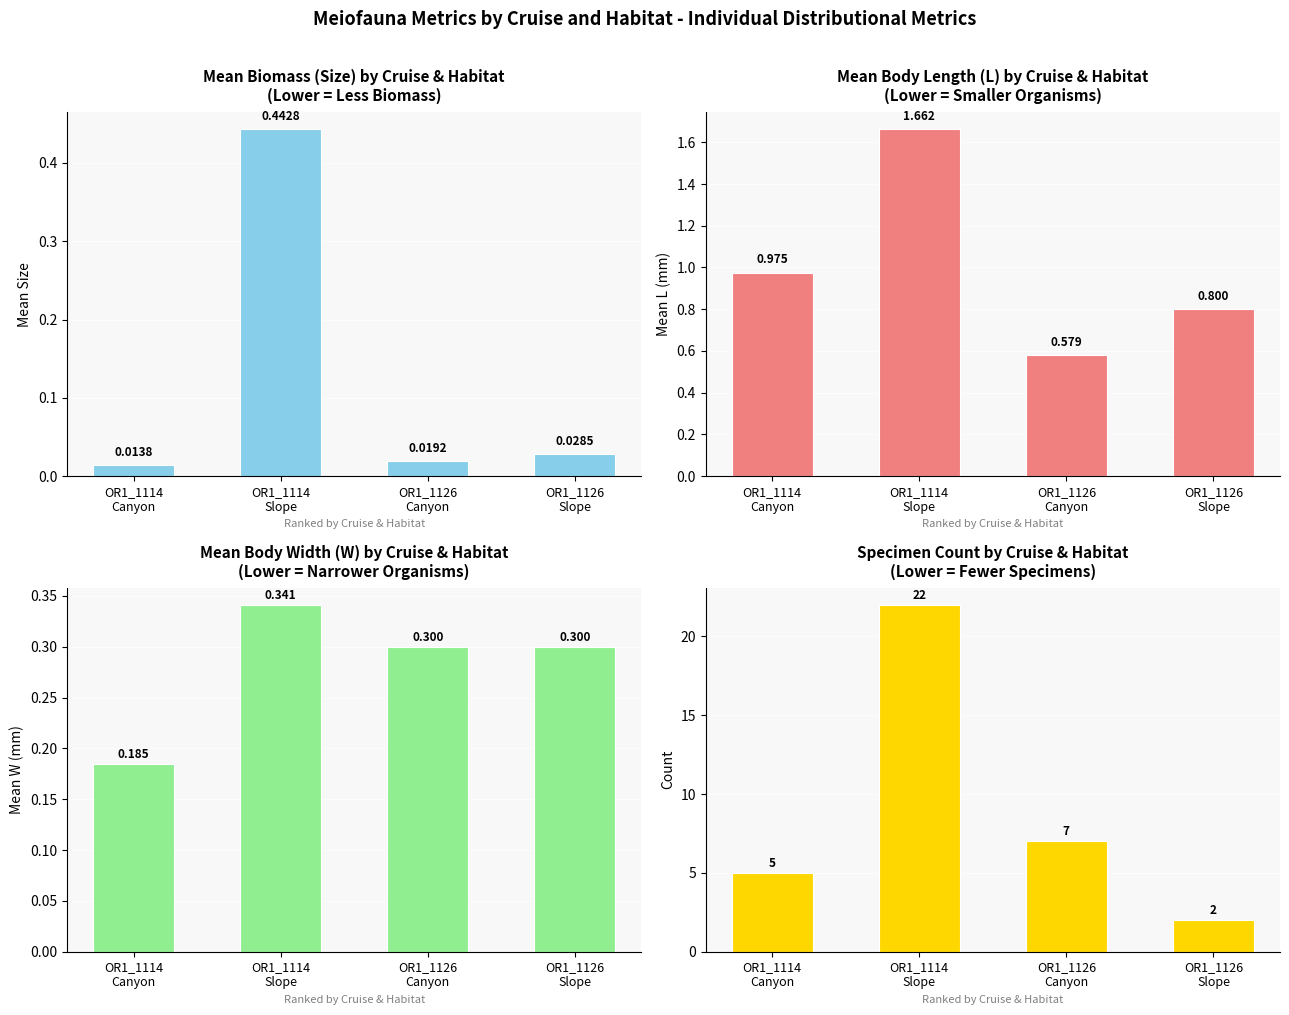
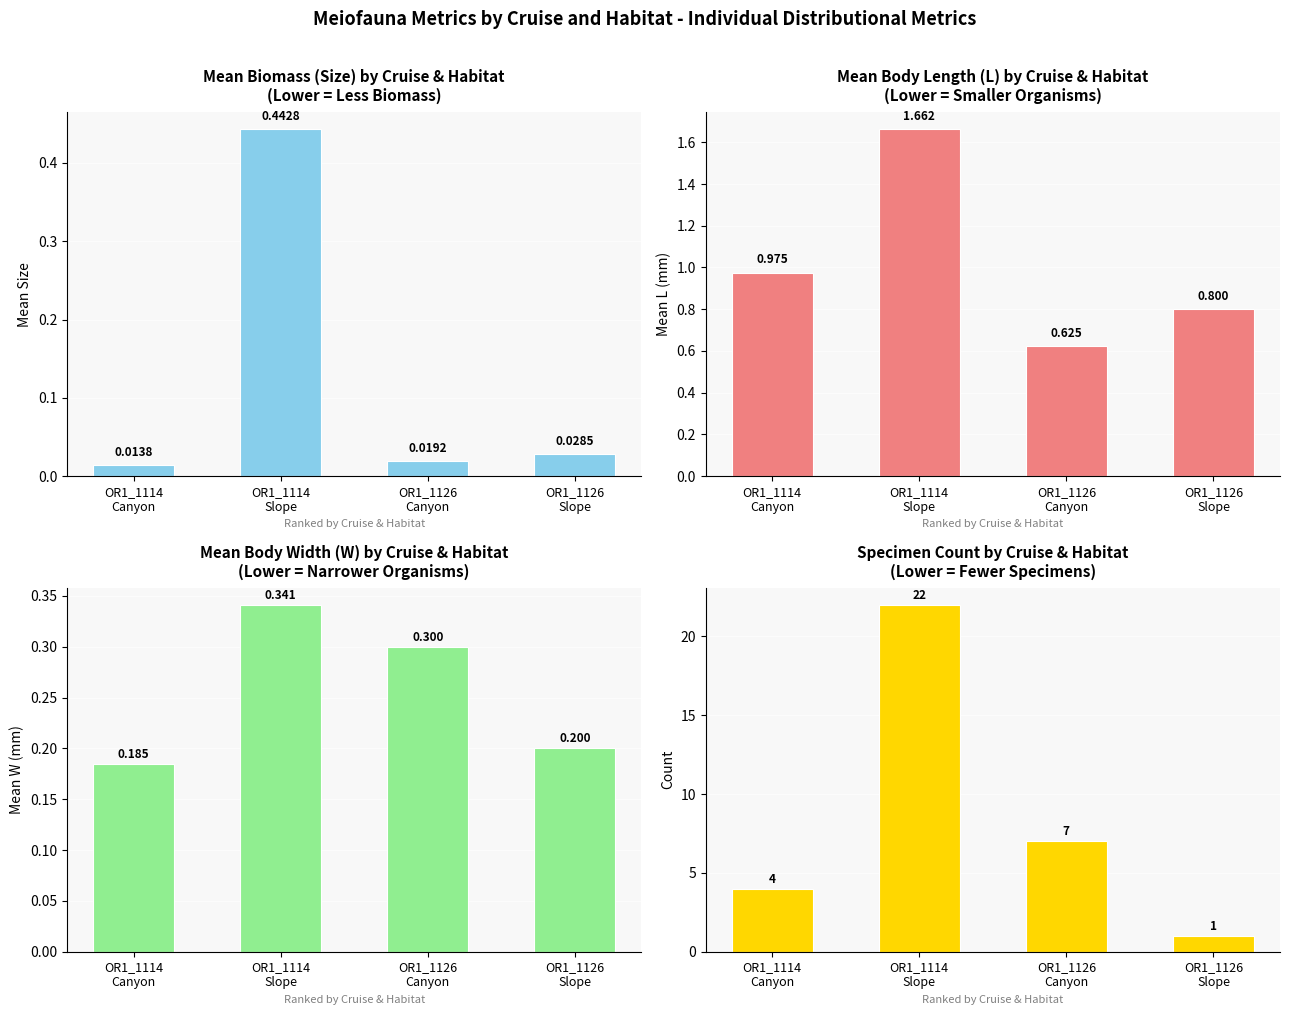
Mean Body Length (L) by Cruise & Habitat (Lower = Smaller Organisms), OR1_1126 Canyon: 0.579 -> 0.625
Mean Body Width (W) by Cruise & Habitat (Lower = Narrower Organisms), OR1_1126 Slope: 0.300 -> 0.200
Specimen Count by Cruise & Habitat (Lower = Fewer Specimens), OR1_1114 Canyon: 5 -> 4
Specimen Count by Cruise & Habitat (Lower = Fewer Specimens), OR1_1126 Slope: 2 -> 1
